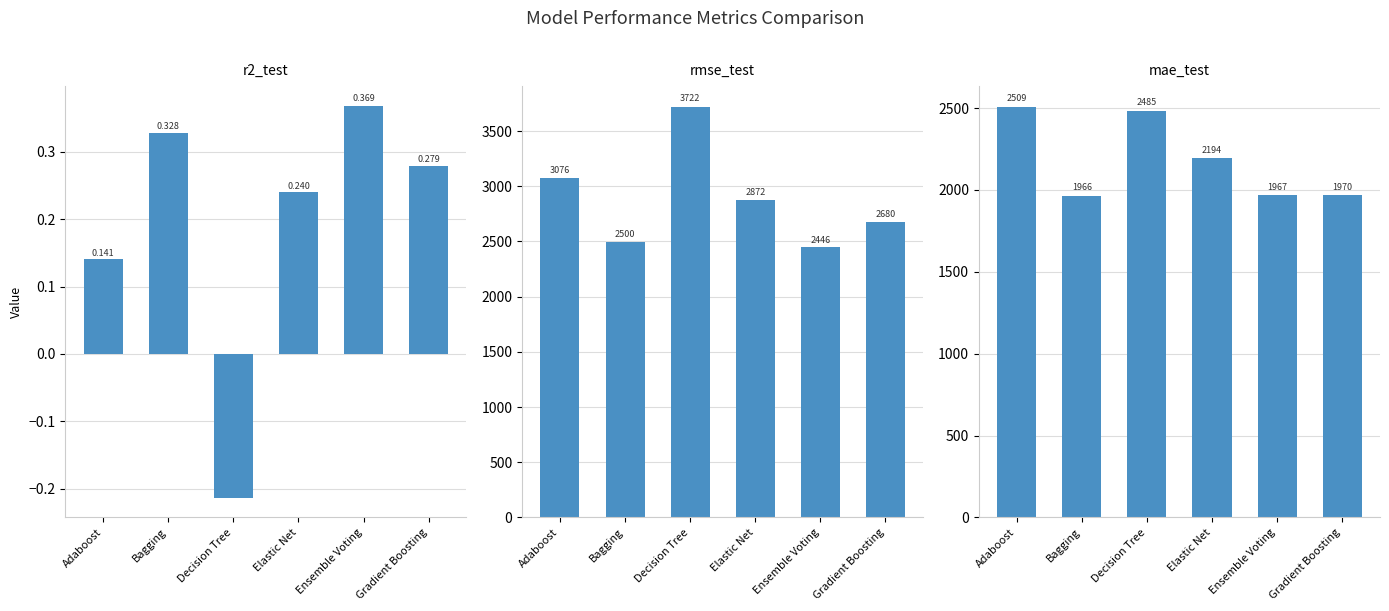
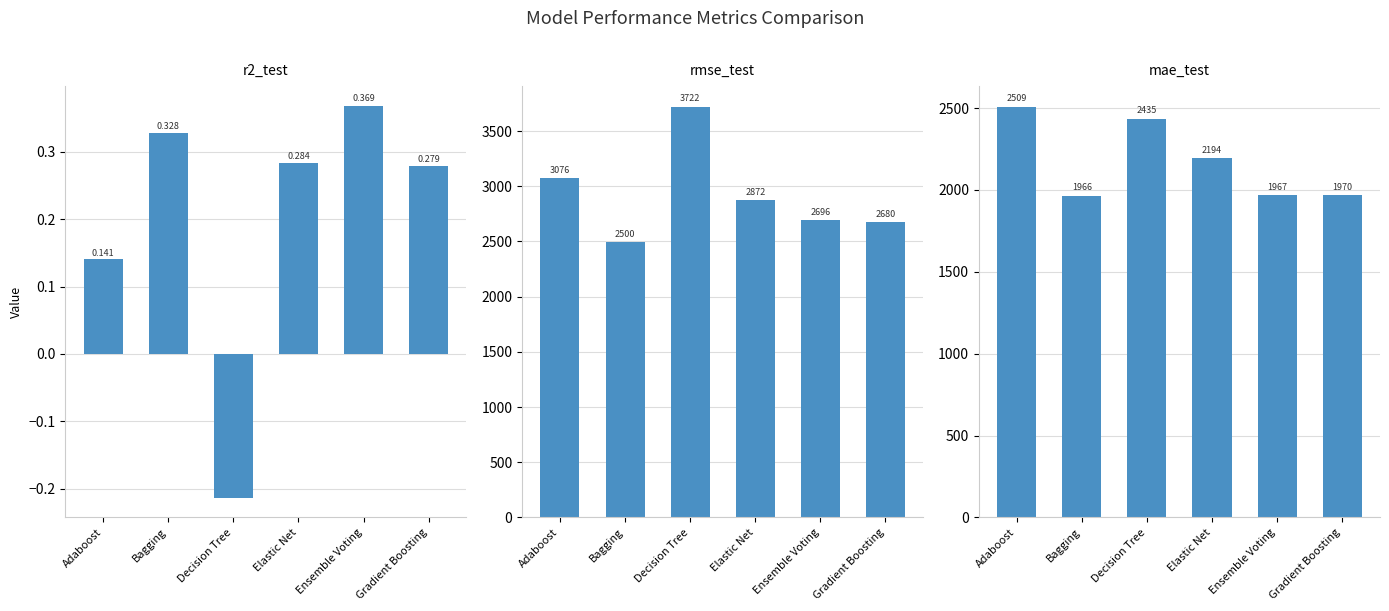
r2_test, Elastic Net: 0.240 -> 0.284
rmse_test, Ensemble Voting: 2446 -> 2696
mae_test, Decision Tree: 2485 -> 2435
